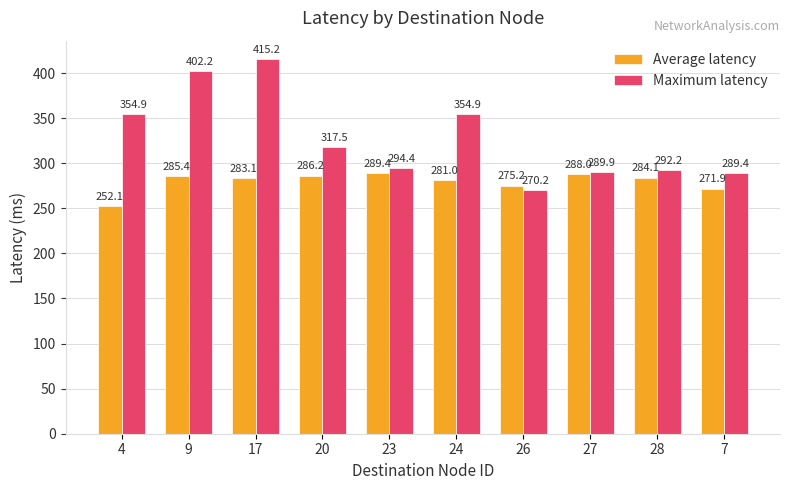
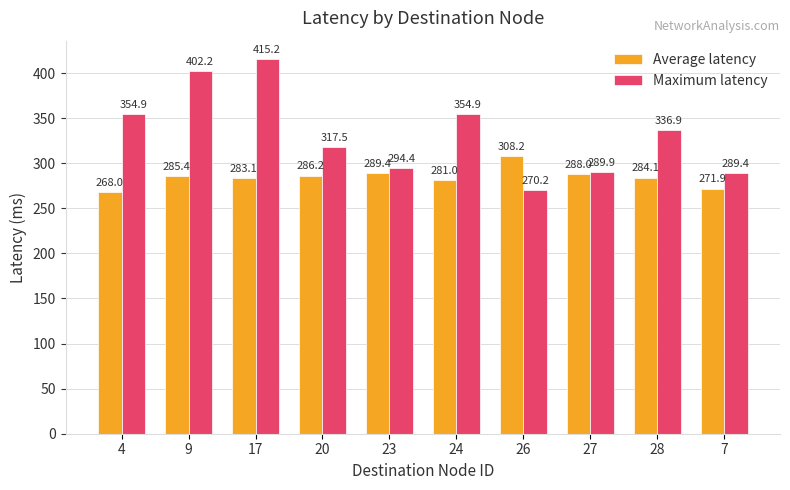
Average latency, 4: 252.1 -> 268.0
Average latency, 26: 275.2 -> 308.2
Maximum latency, 28: 292.2 -> 336.9
